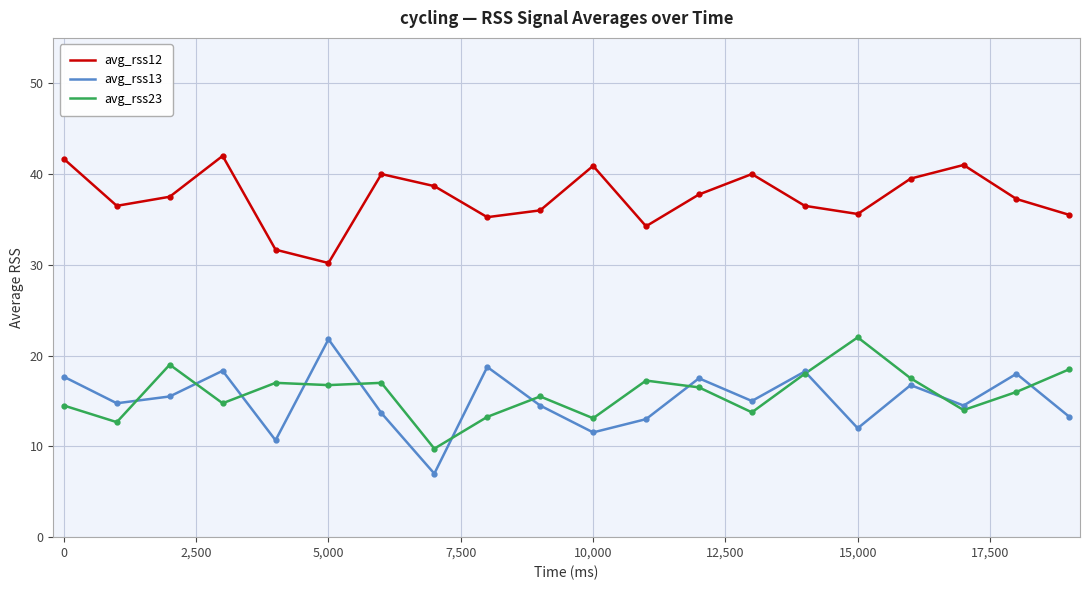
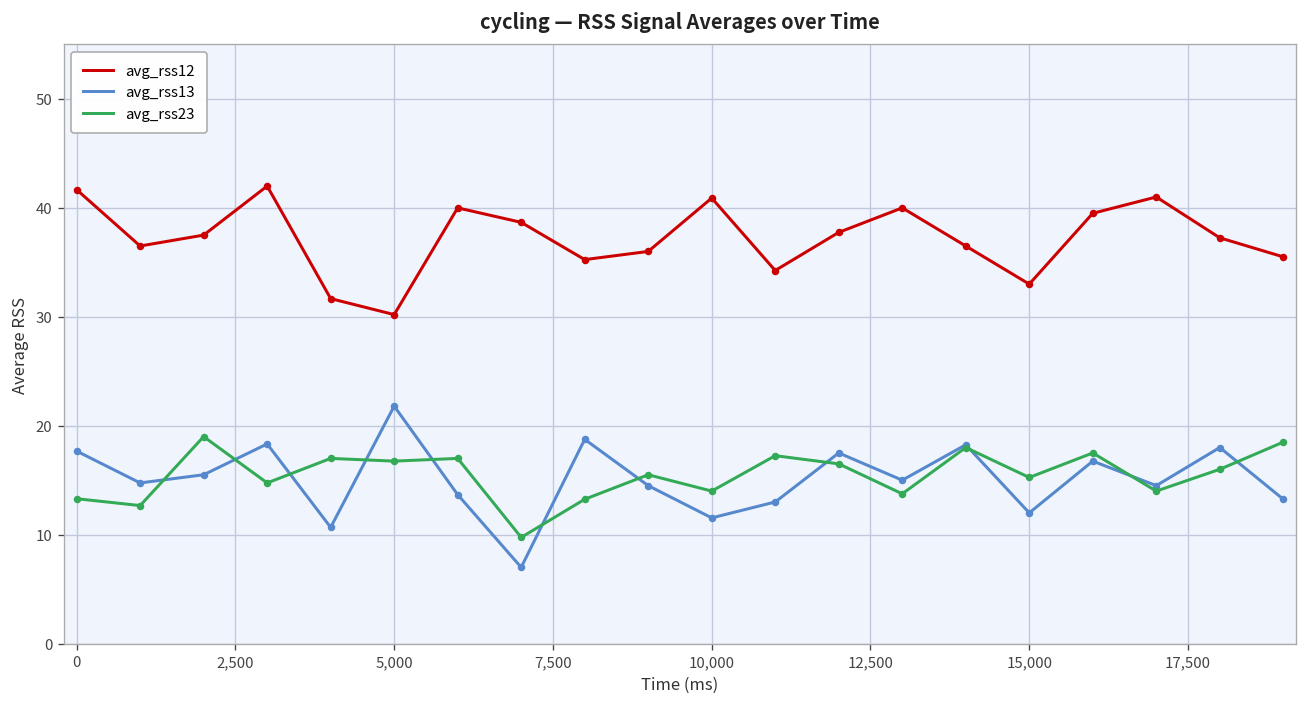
avg_rss23, 0: 15 -> 13
avg_rss23, 10,000: 13 -> 14
avg_rss12, 15,000: 36 -> 33
avg_rss23, 15,000: 22 -> 15
